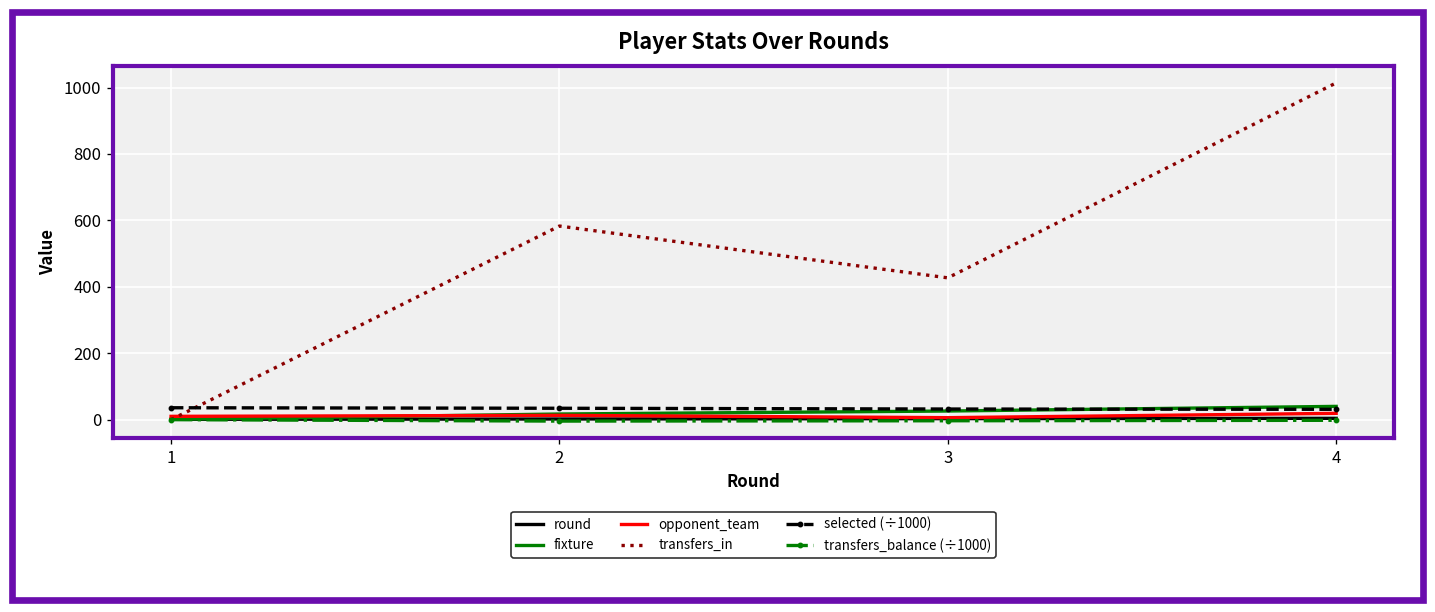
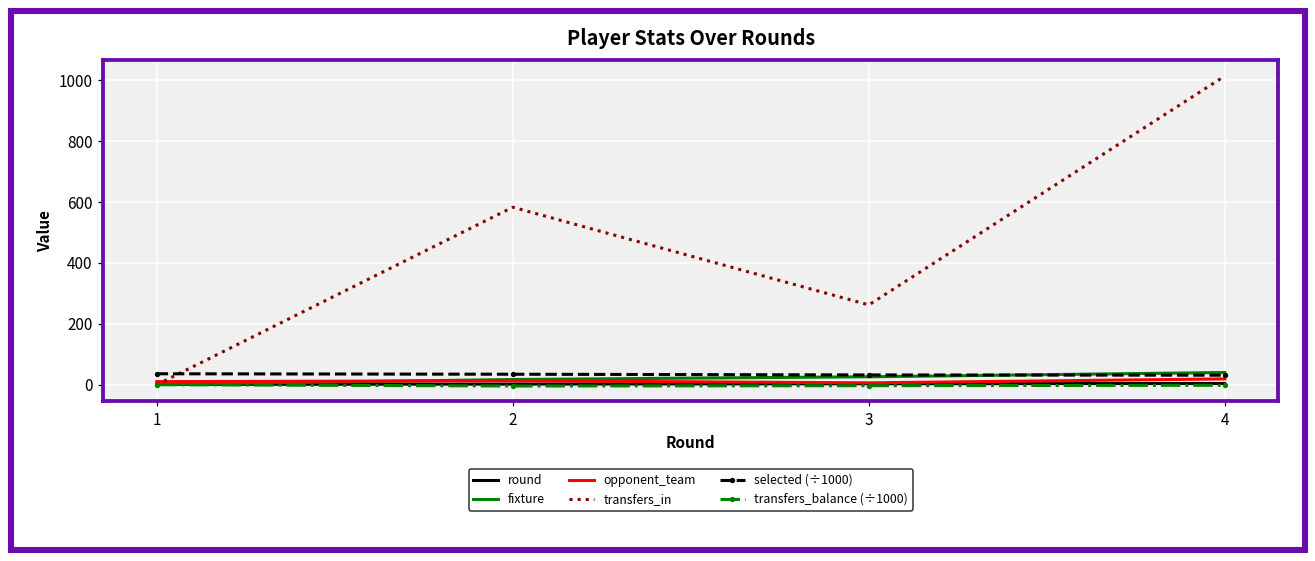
transfers_in, 3: 430 -> 260
